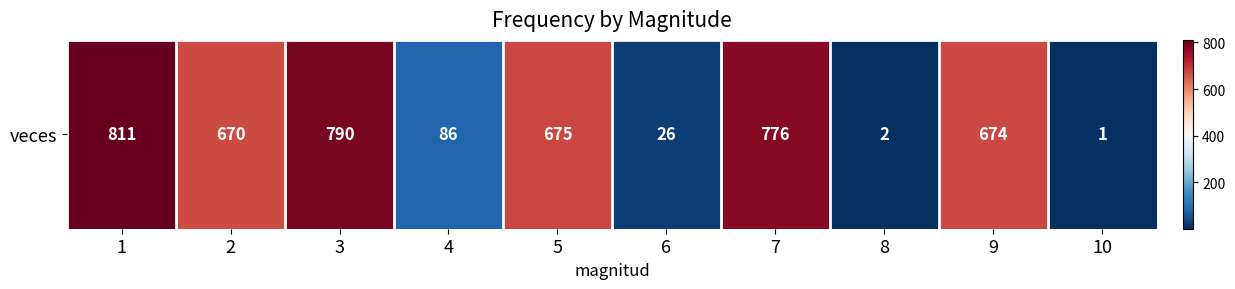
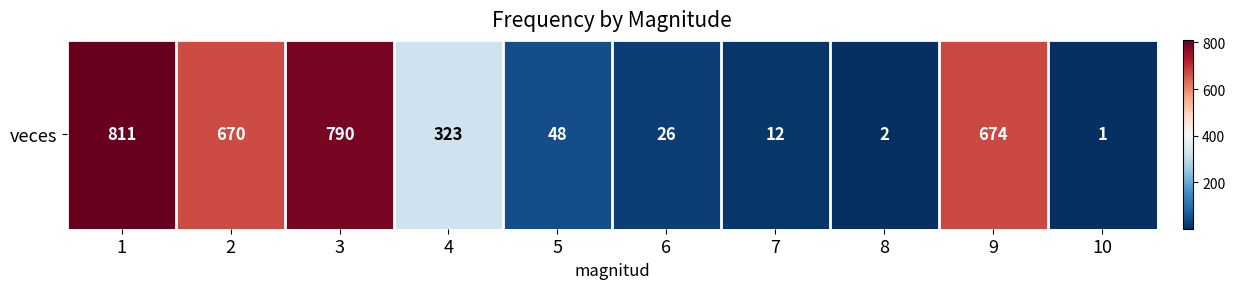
veces, 4: 86 -> 323
veces, 5: 675 -> 48
veces, 7: 776 -> 12
